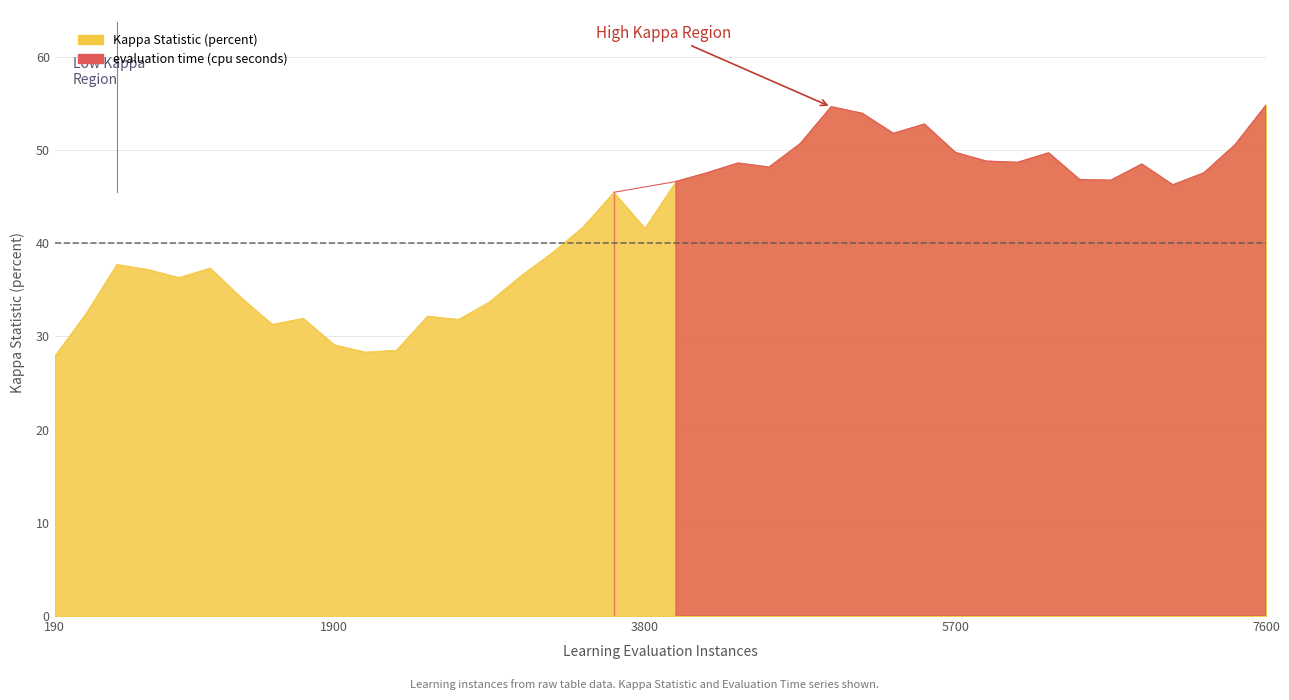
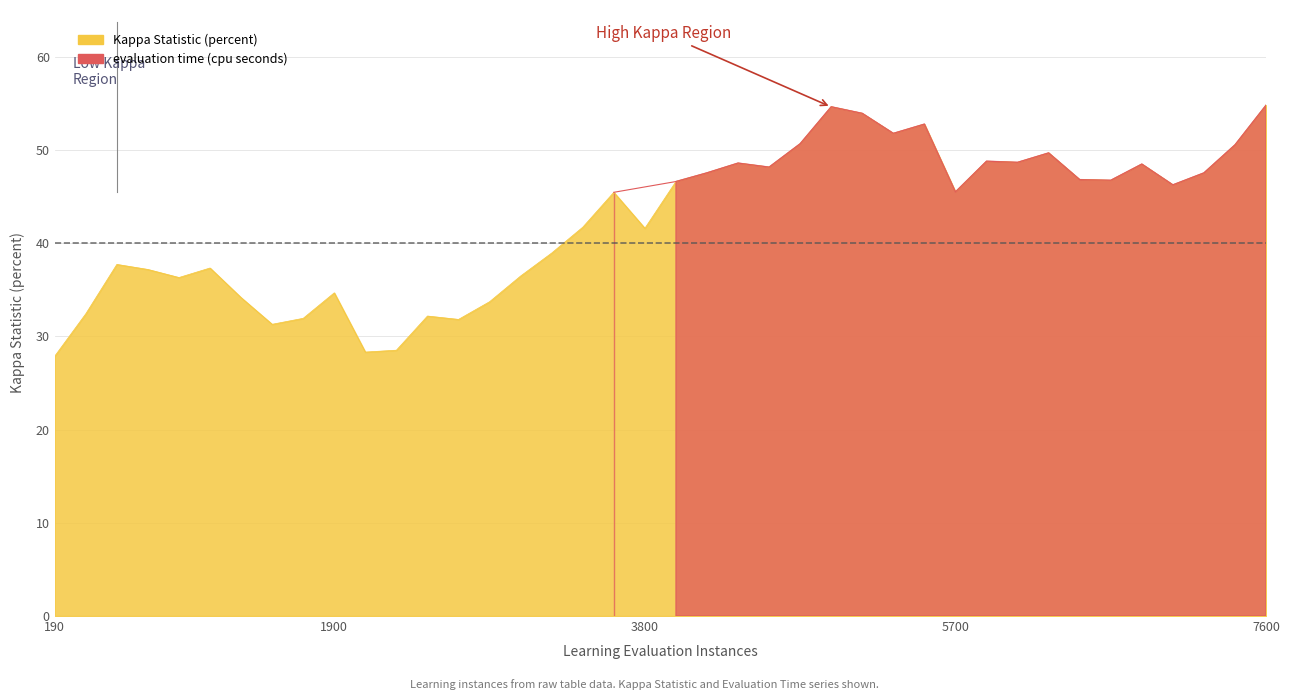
Kappa Statistic (percent), 1900: 29 -> 35
Kappa Statistic (percent), 5700: 50 -> 45
